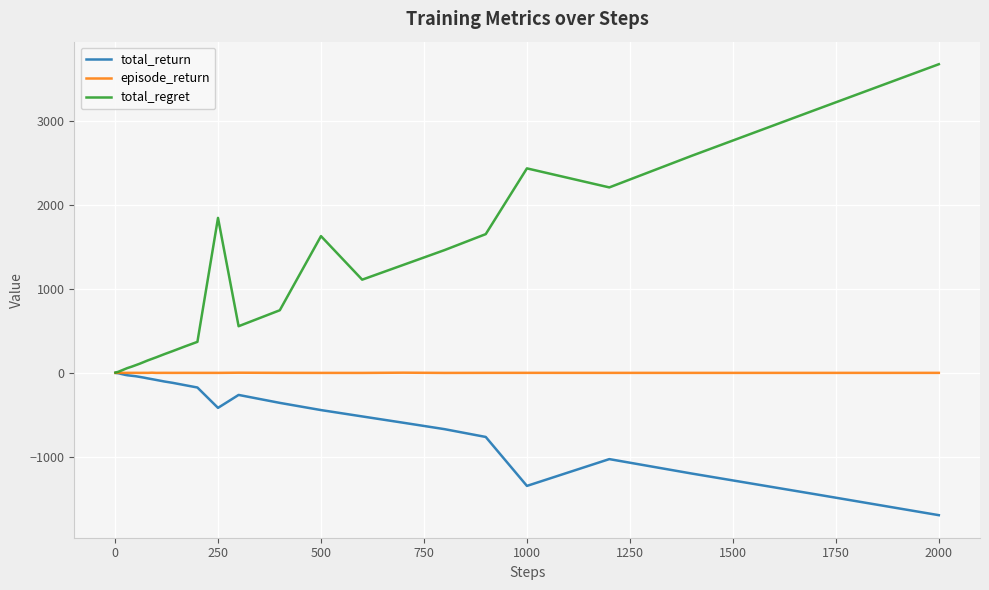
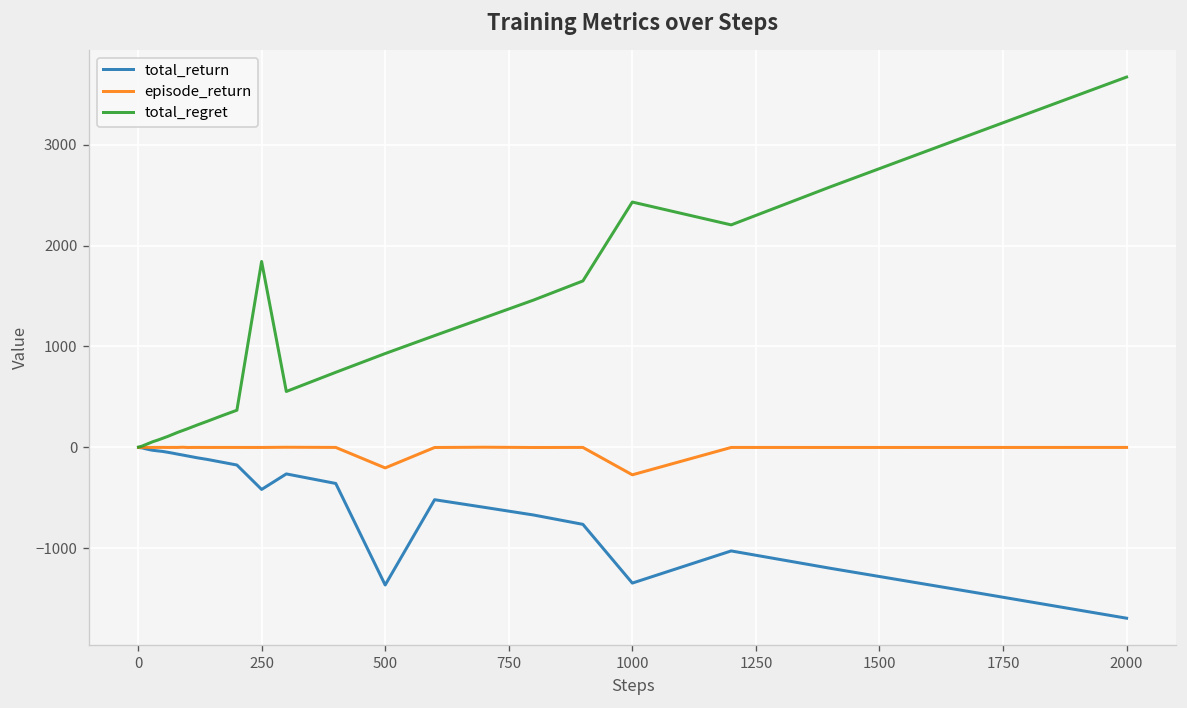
total_return, 500: -400 -> -1400
episode_return, 500: 0 -> -200
total_regret, 500: 1600 -> 900
episode_return, 1000: 0 -> -300
